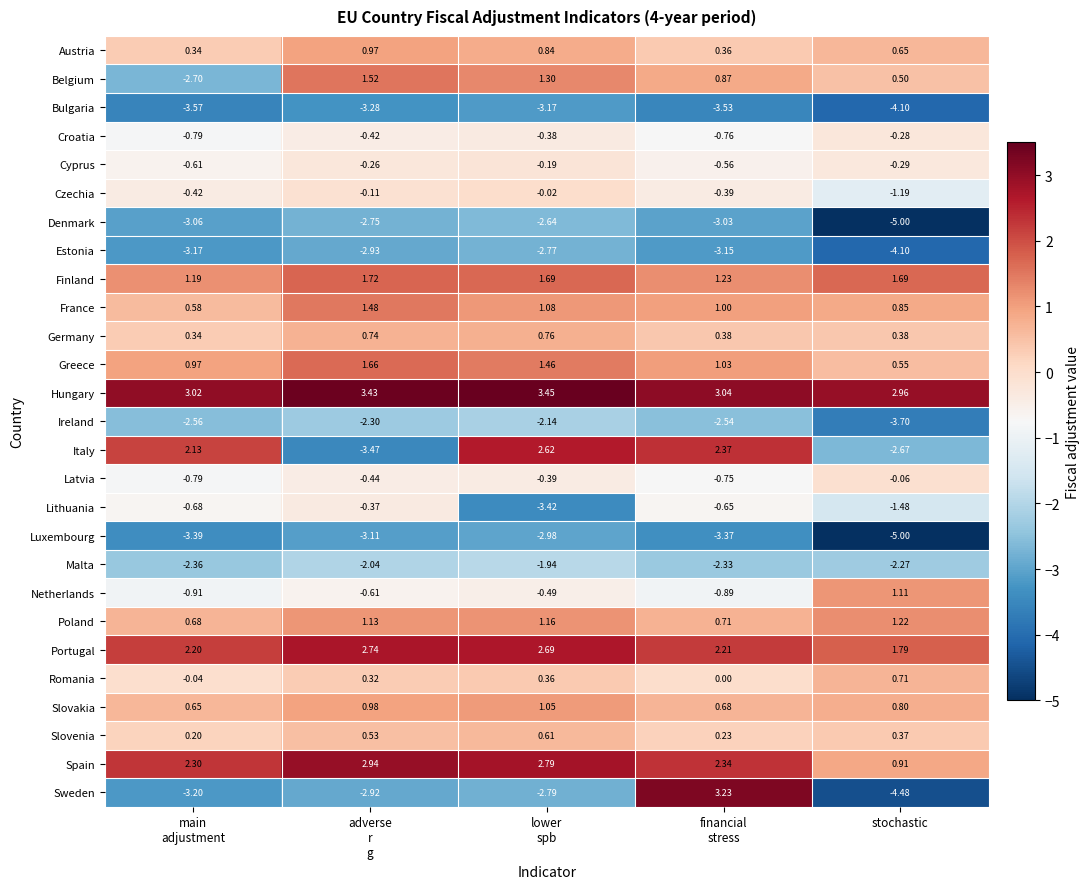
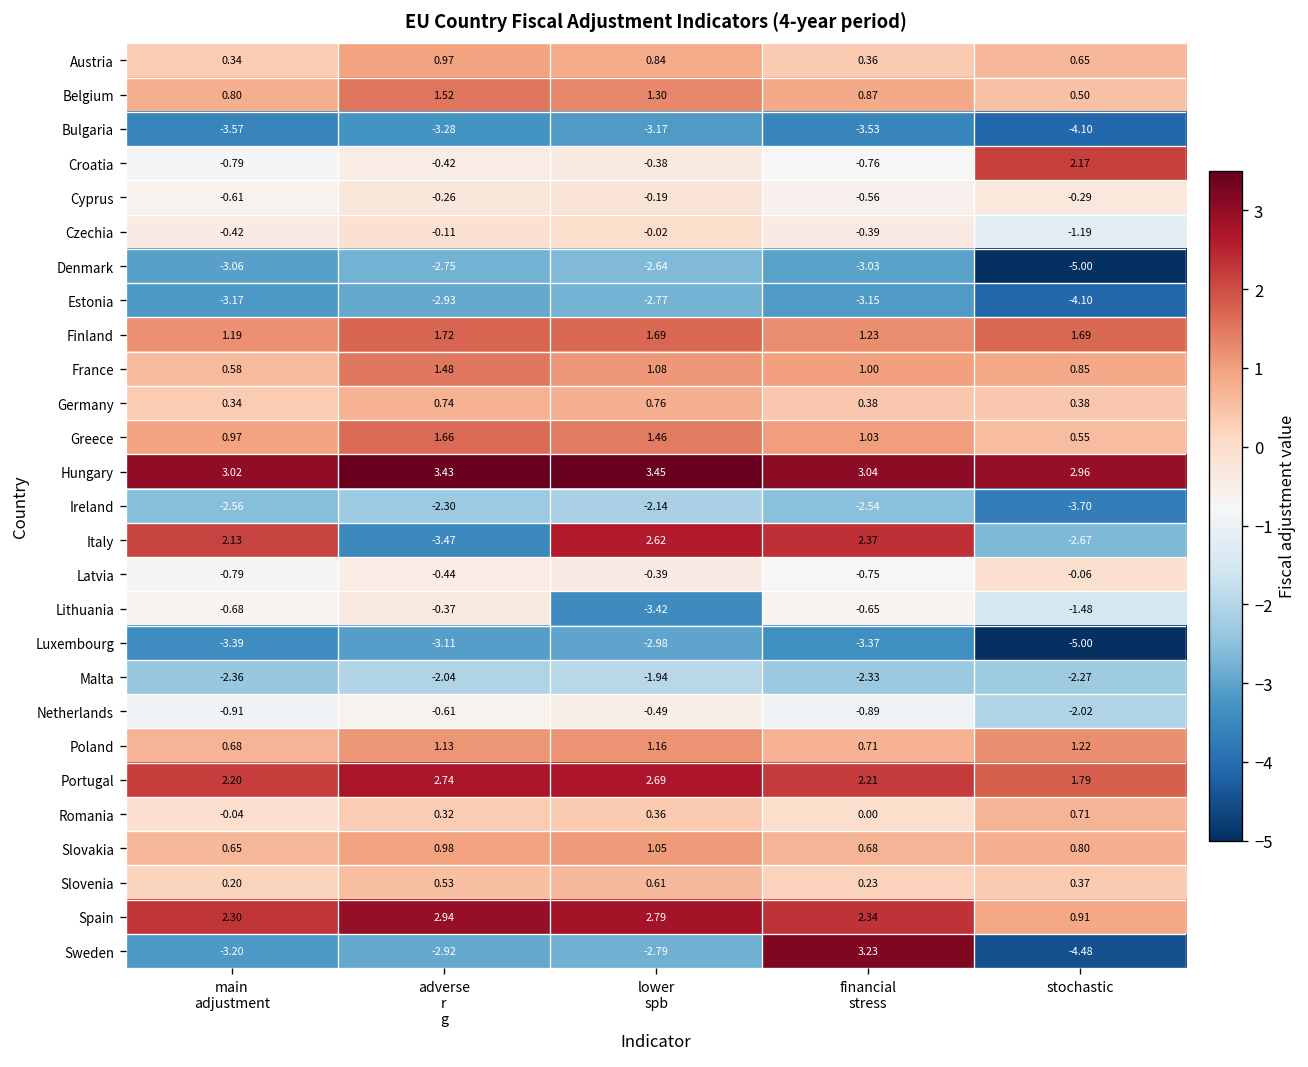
Belgium, main adjustment: -2.70 -> 0.80
Croatia, stochastic: -0.28 -> 2.17
Netherlands, stochastic: 1.11 -> -2.02
